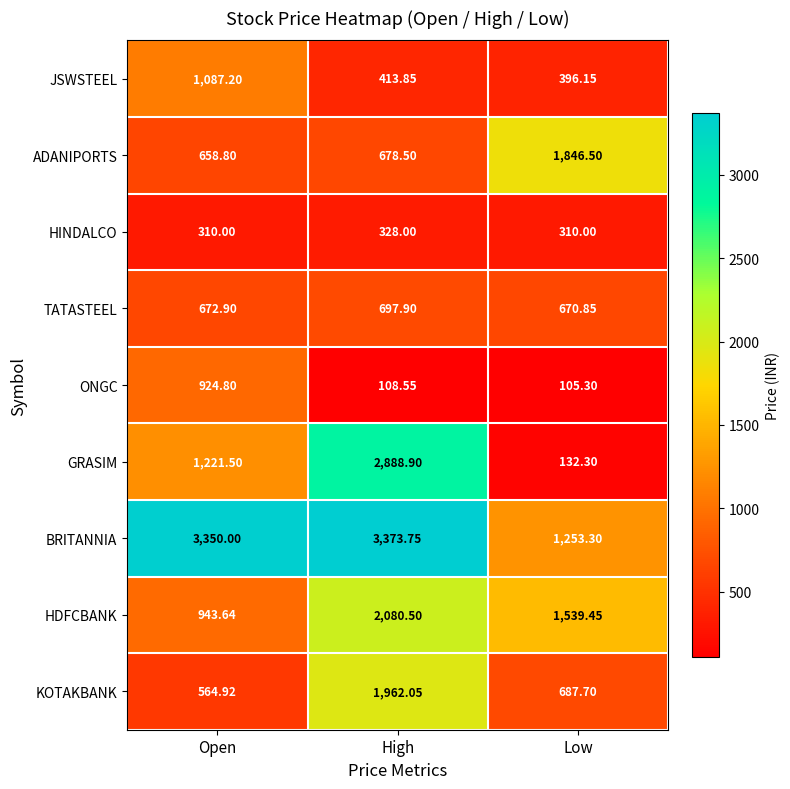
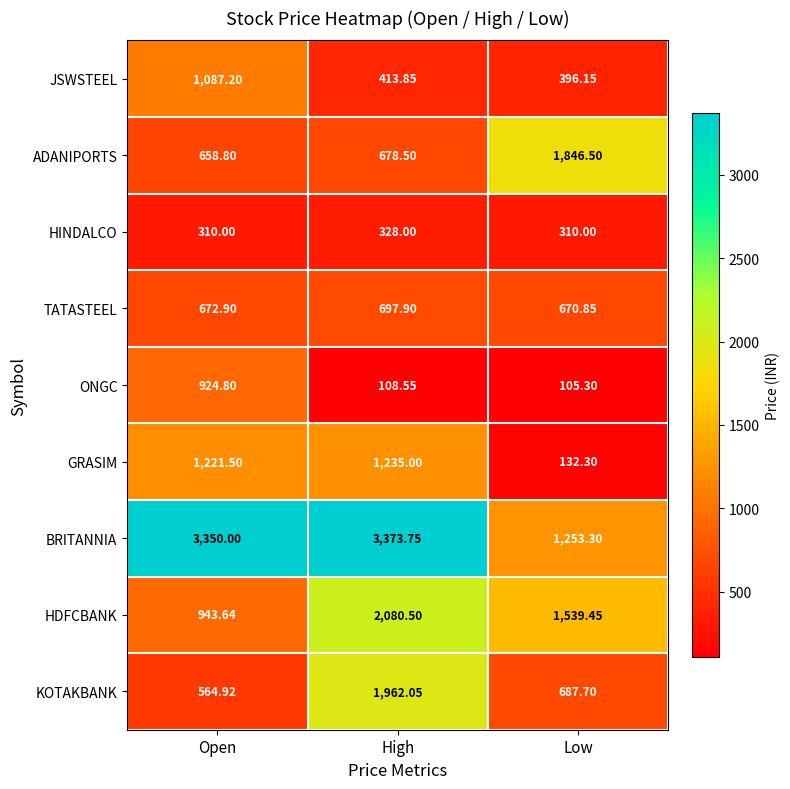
GRASIM, High: 2,888.90 -> 1,235.00
